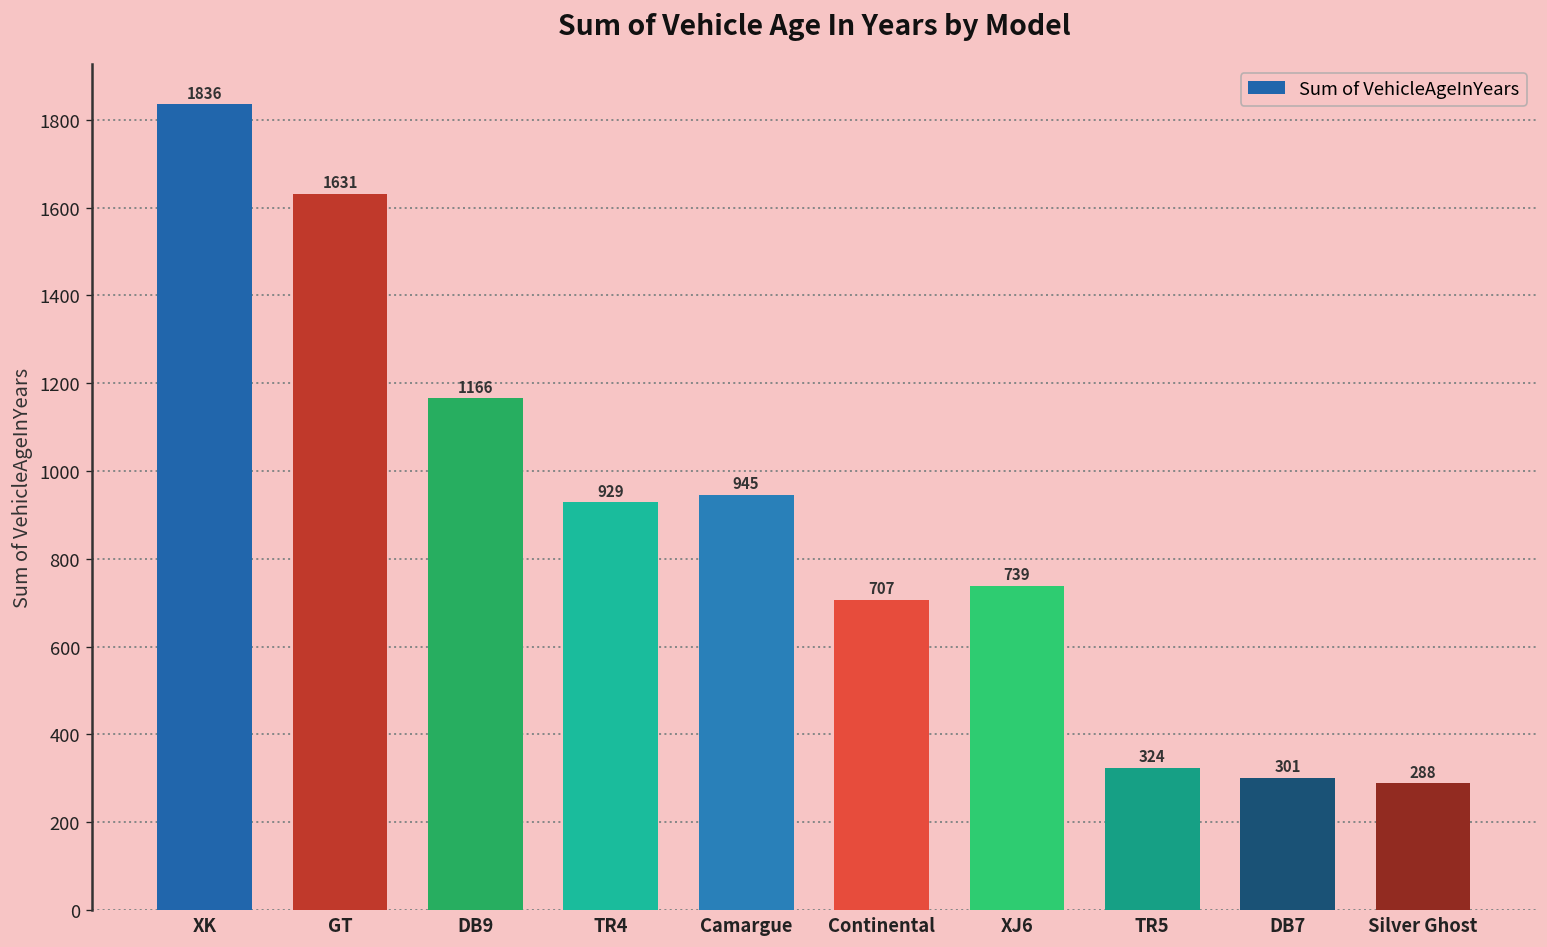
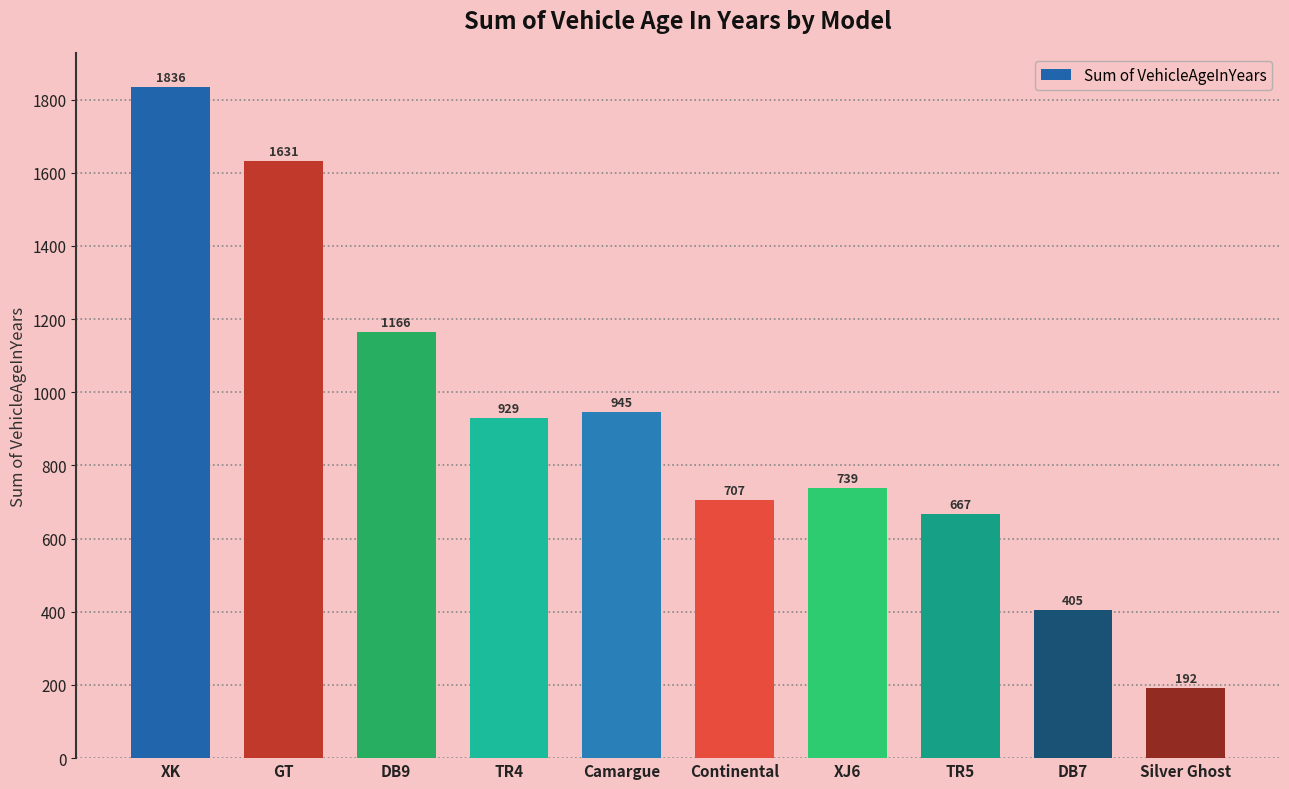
TR5: 324 -> 667
DB7: 301 -> 405
Silver Ghost: 288 -> 192
